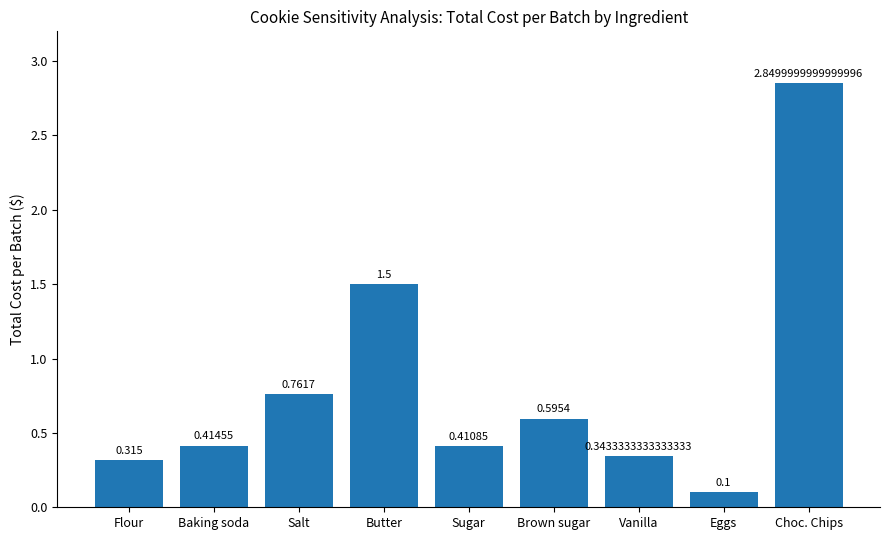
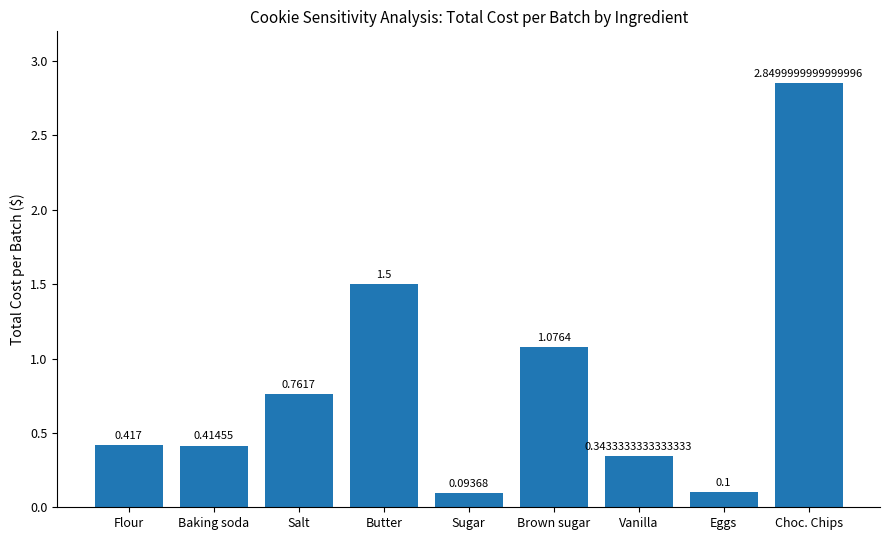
Flour: 0.315 -> 0.417
Sugar: 0.41085 -> 0.09368
Brown sugar: 0.5954 -> 1.0764
